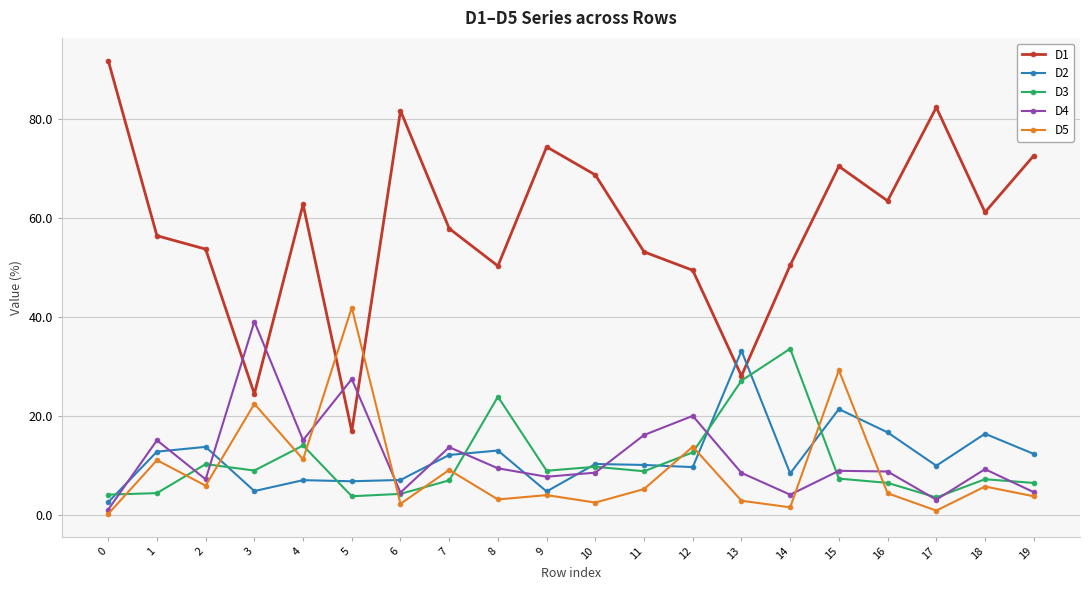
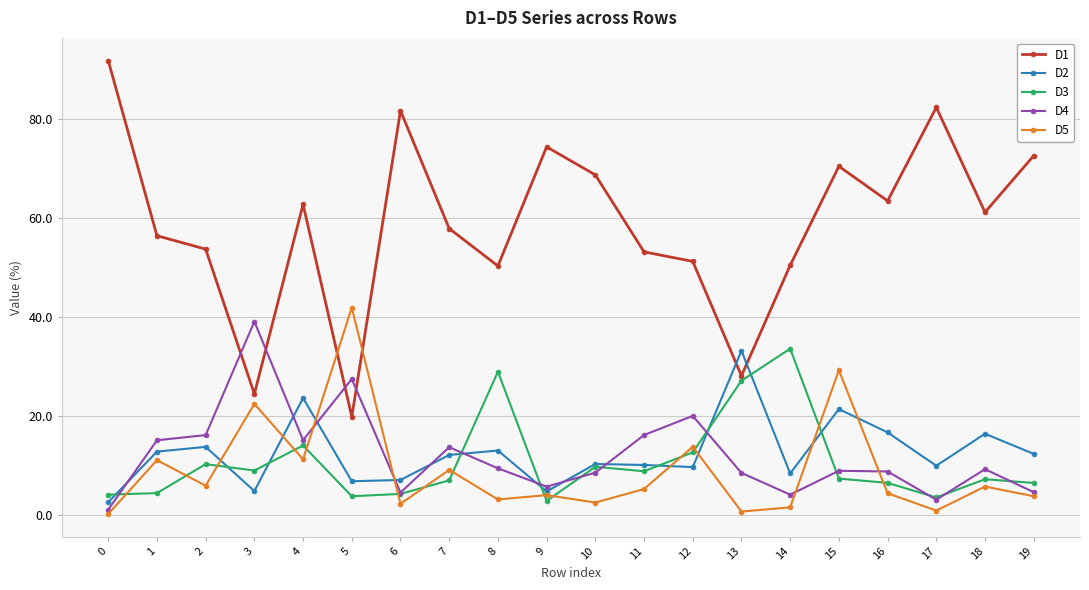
D4, 2: 7 -> 16
D2, 4: 7 -> 24
D1, 5: 17 -> 20
D3, 8: 24 -> 29
D3, 9: 9 -> 3
D4, 9: 8 -> 6
D1, 12: 49 -> 51
D5, 13: 3 -> 1
